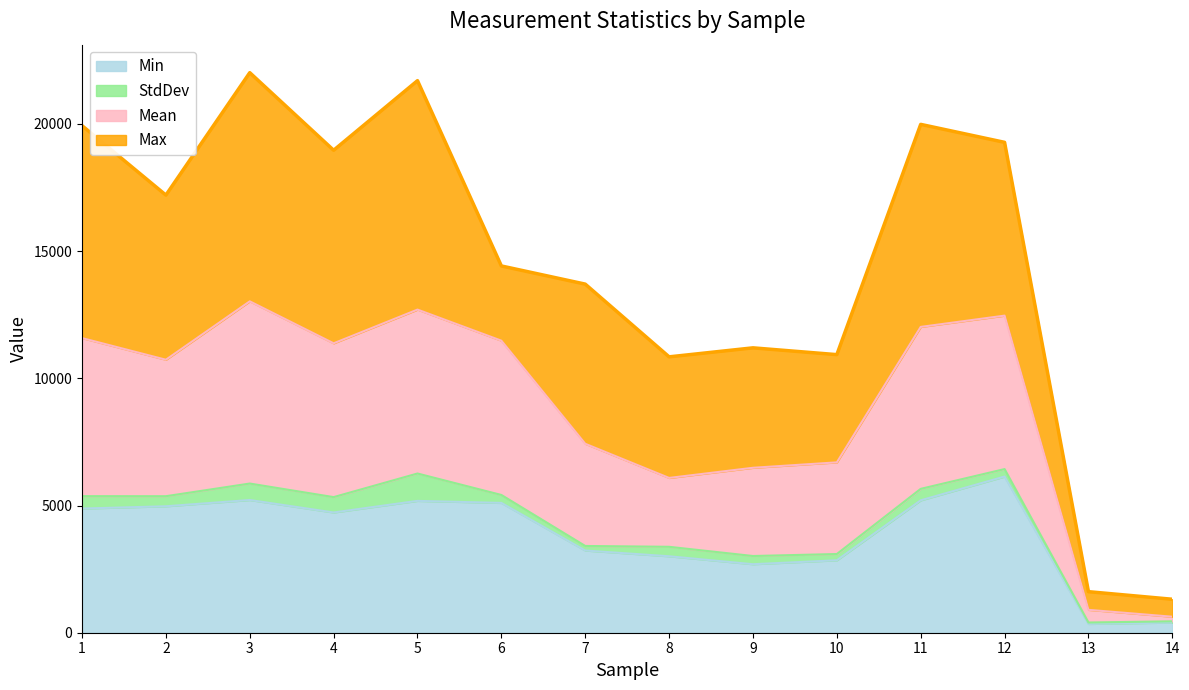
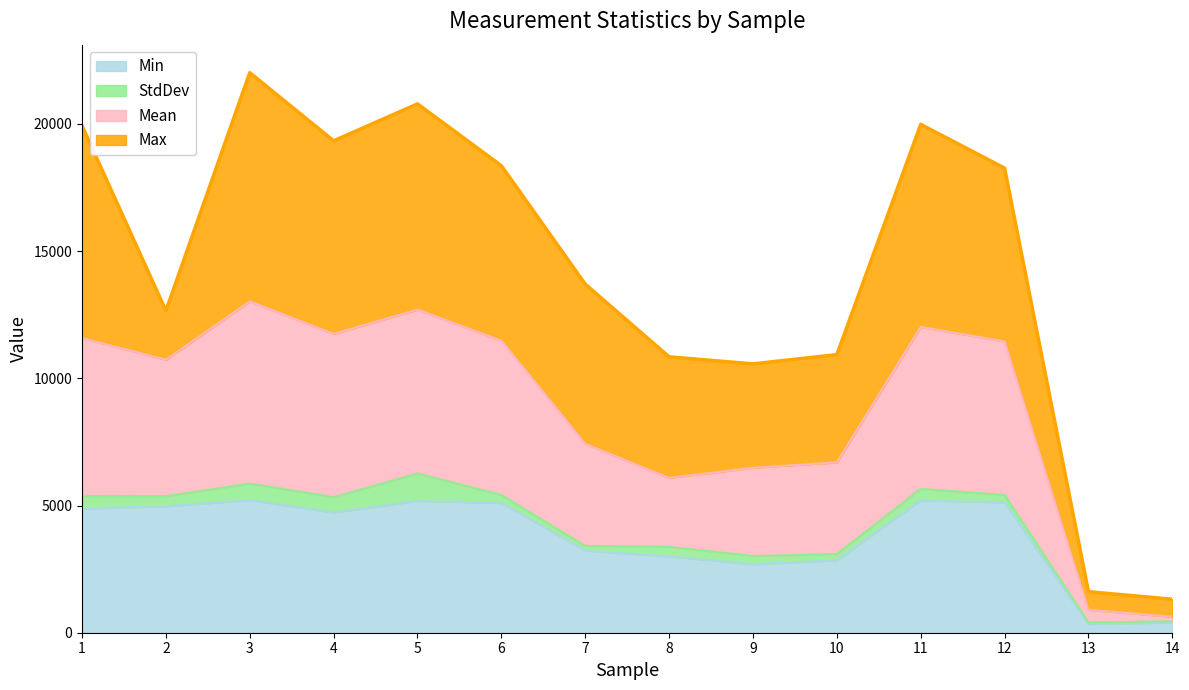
Max, 2: 6500 -> 1900
Mean, 4: 6000 -> 6400
Max, 5: 9000 -> 8100
Max, 6: 2900 -> 6900
Max, 9: 4700 -> 4100
Min, 12: 6100 -> 5100
